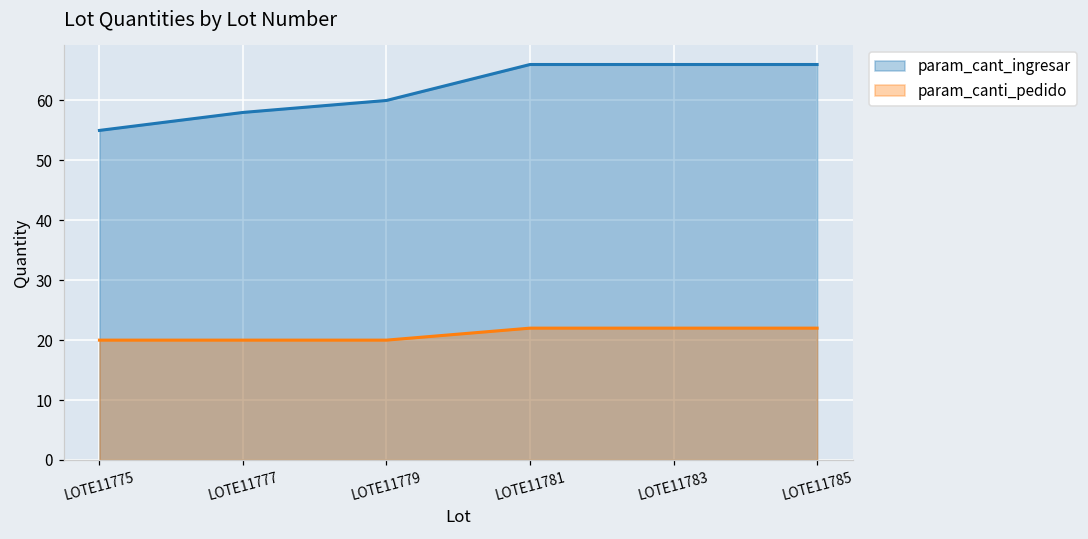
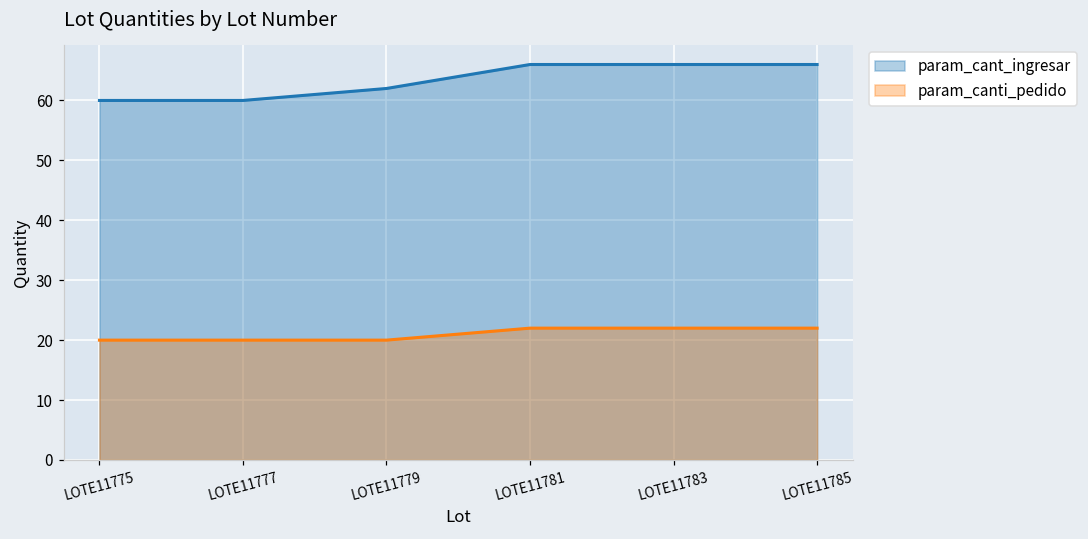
param_cant_ingresar, LOTE11775: 55 -> 60
param_cant_ingresar, LOTE11777: 58 -> 60
param_cant_ingresar, LOTE11779: 60 -> 62
